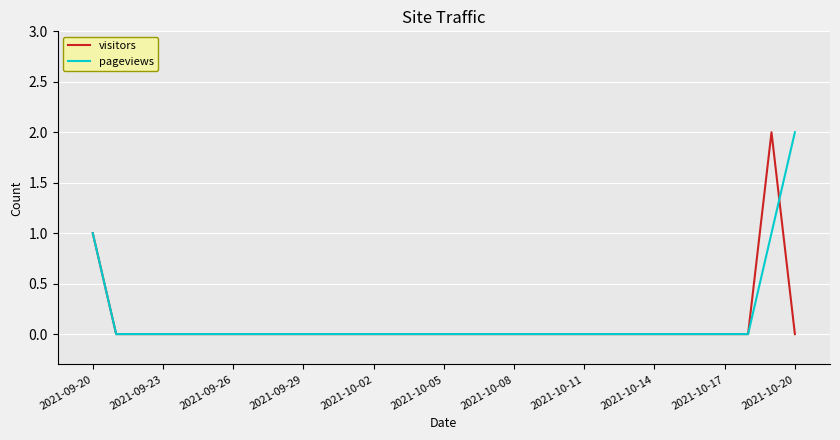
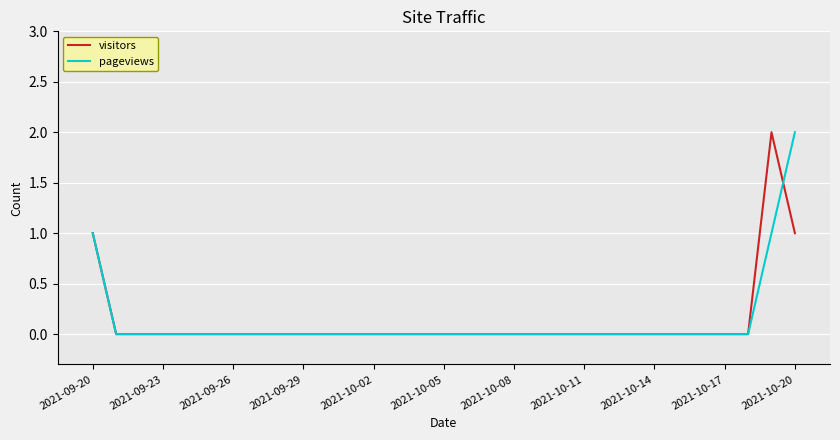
visitors, 2021-10-20: 0 -> 1
